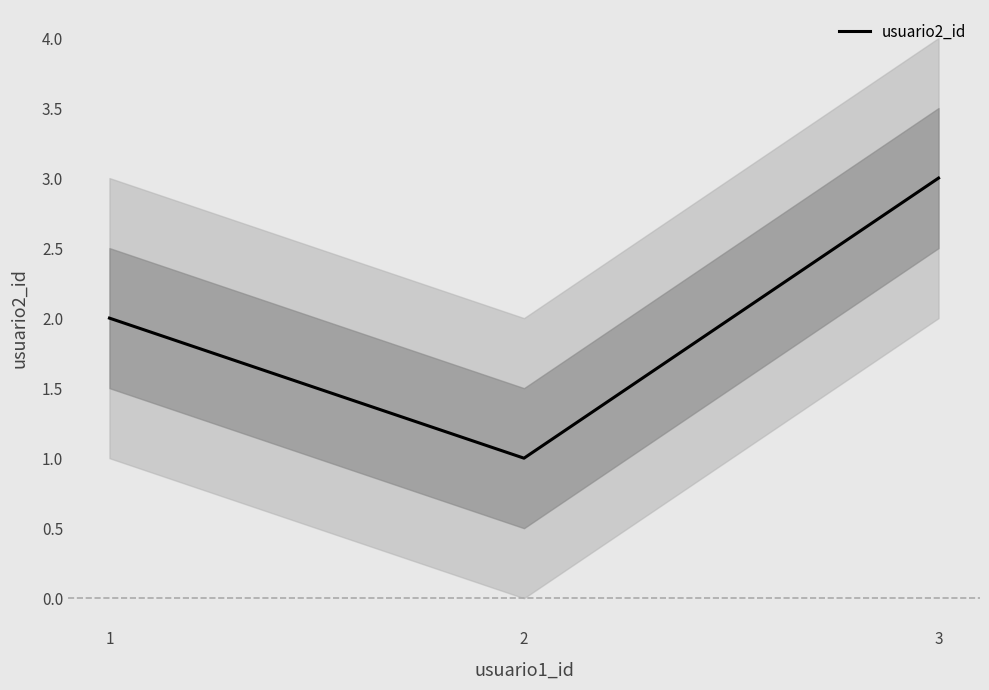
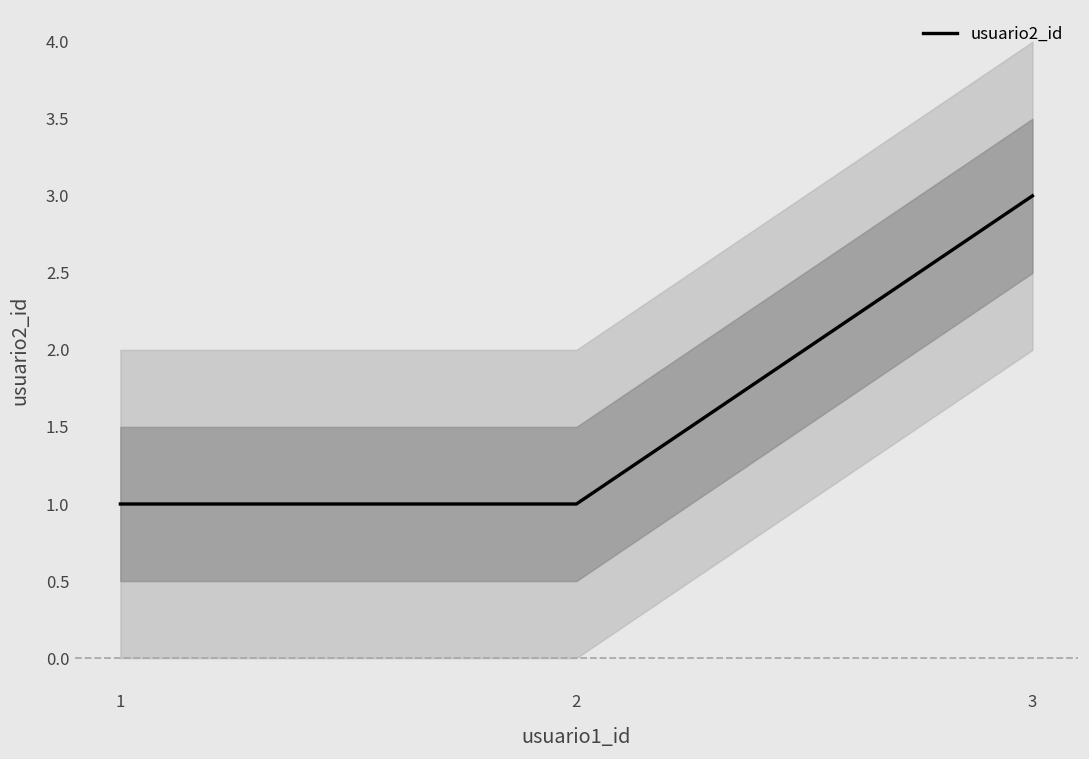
usuario2_id, 1: 2 -> 1
